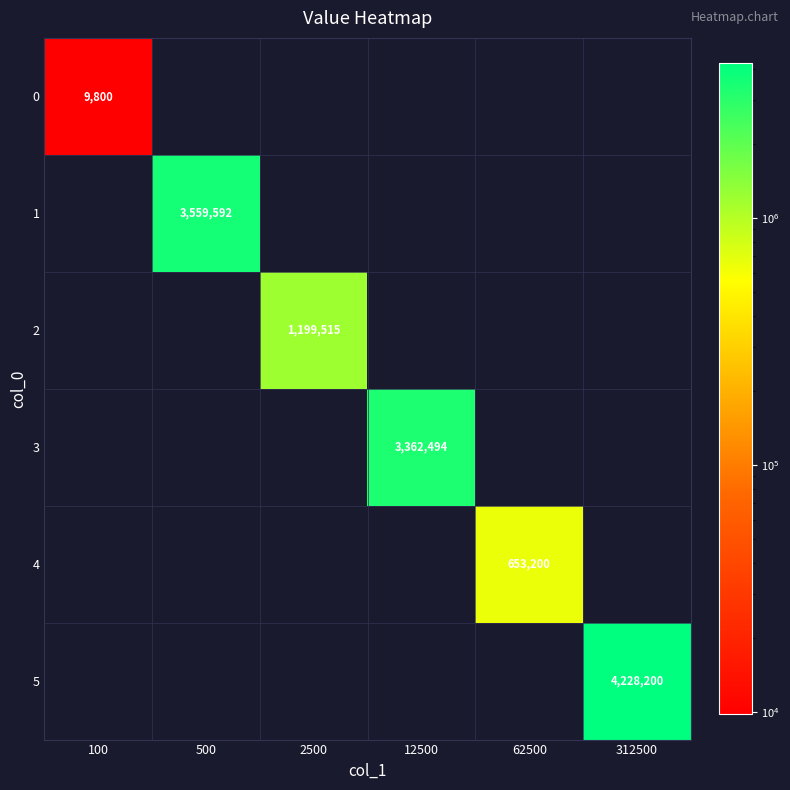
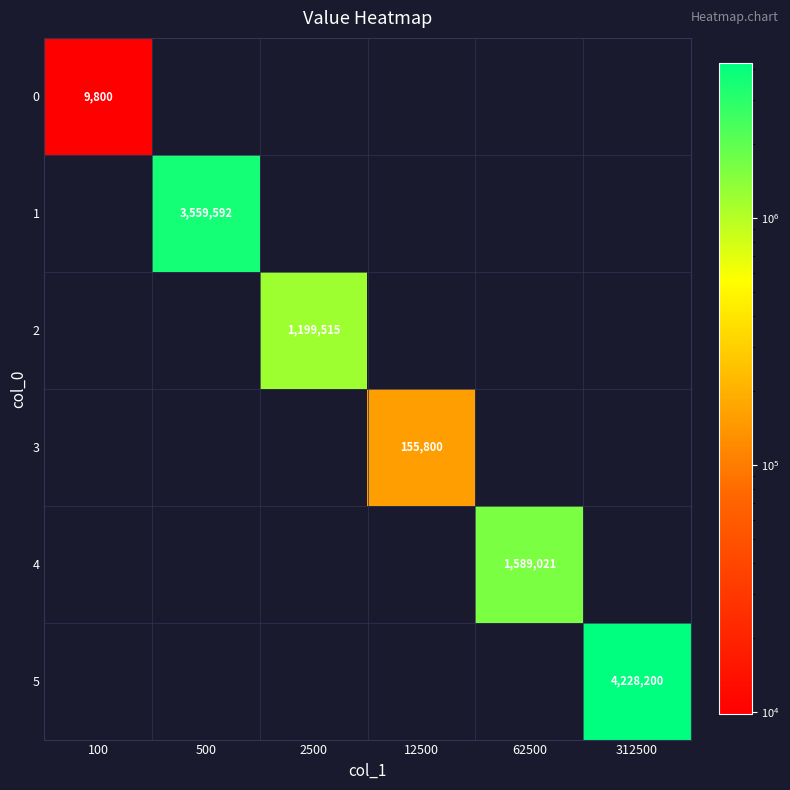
3, 12500: 3,362,494 -> 155,800
4, 62500: 653,200 -> 1,589,021
